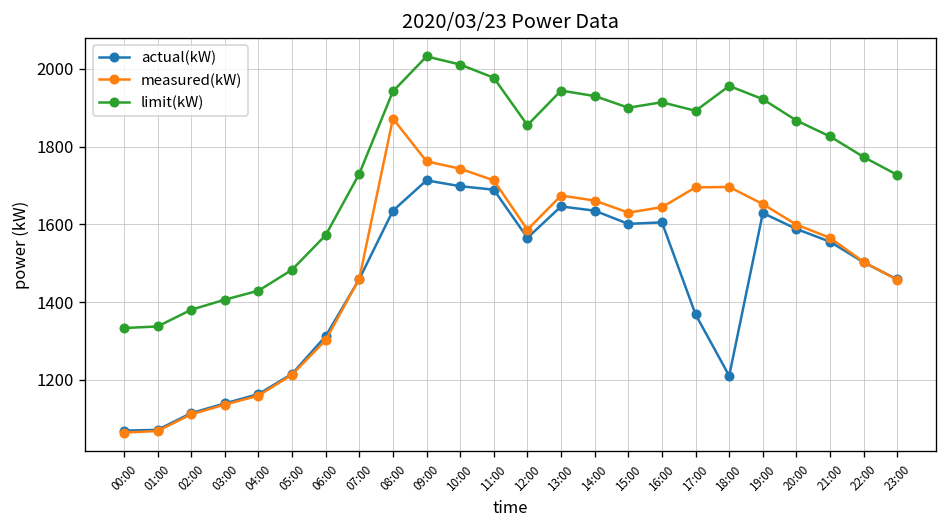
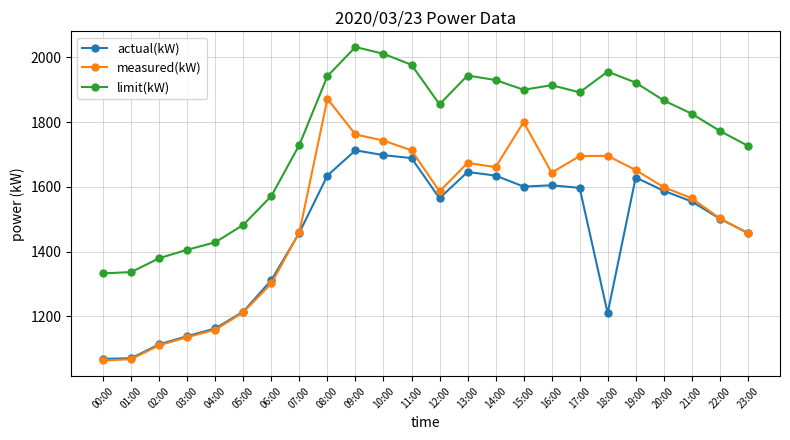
measured(kW), 15:00: 1630 -> 1800
actual(kW), 17:00: 1370 -> 1600
